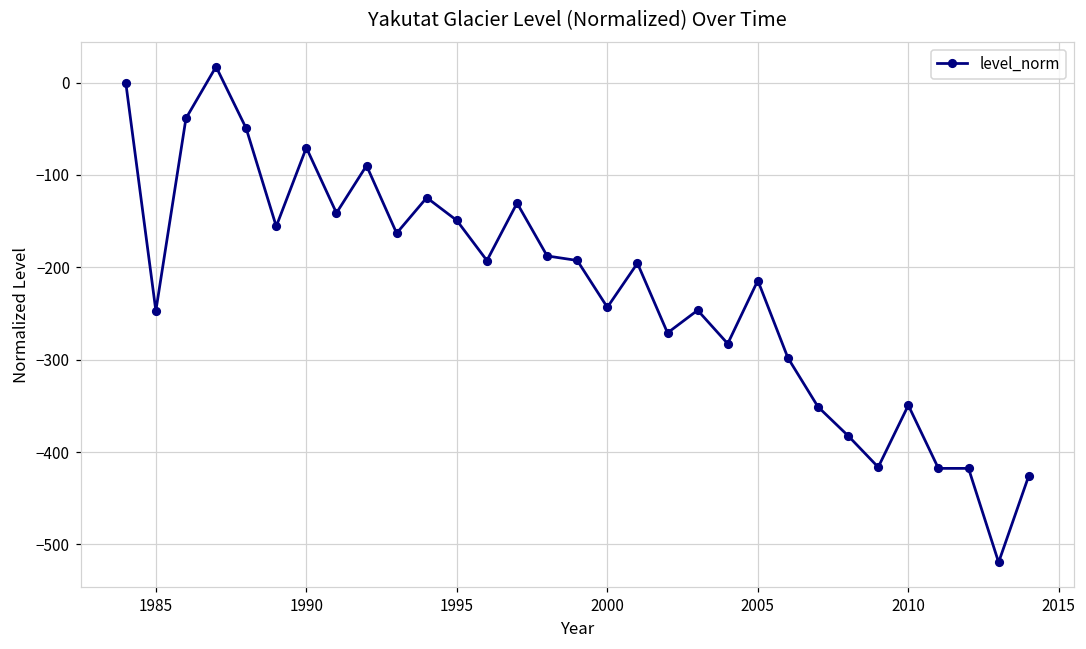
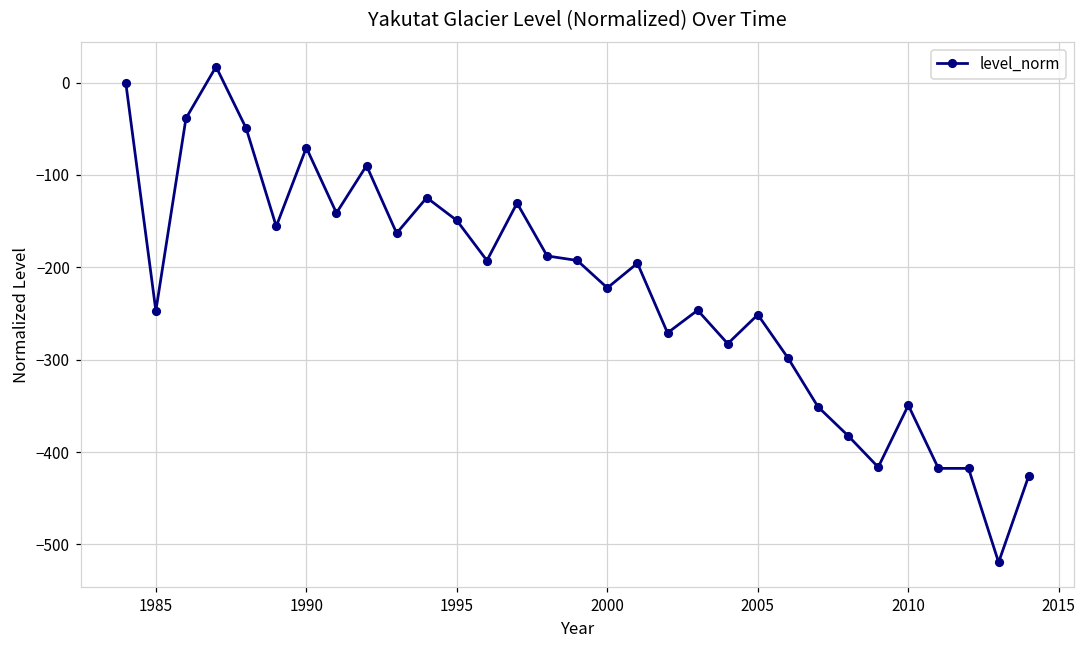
2000: -240 -> -220
2005: -210 -> -250
